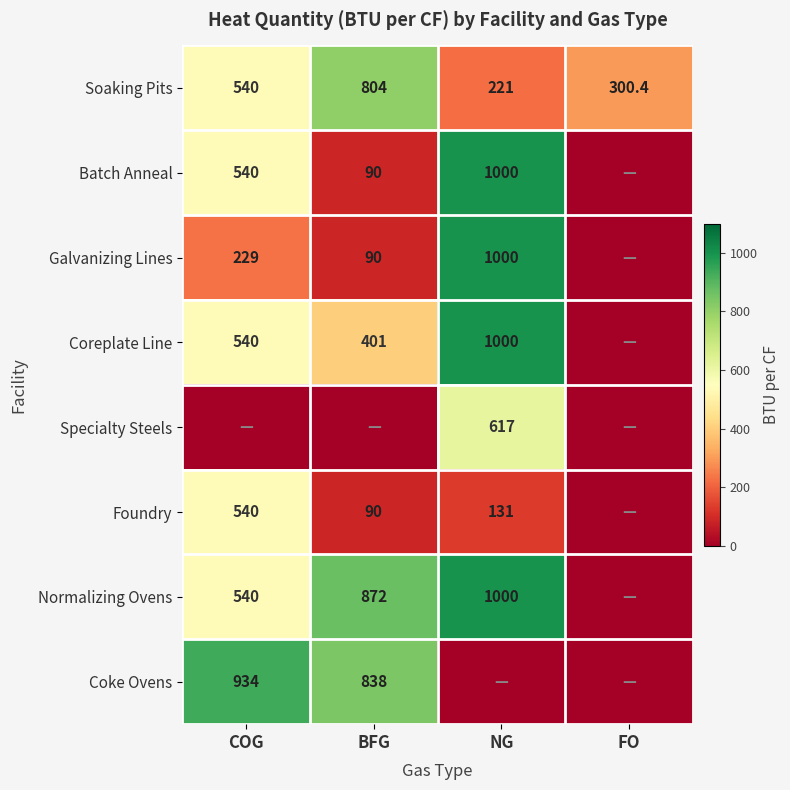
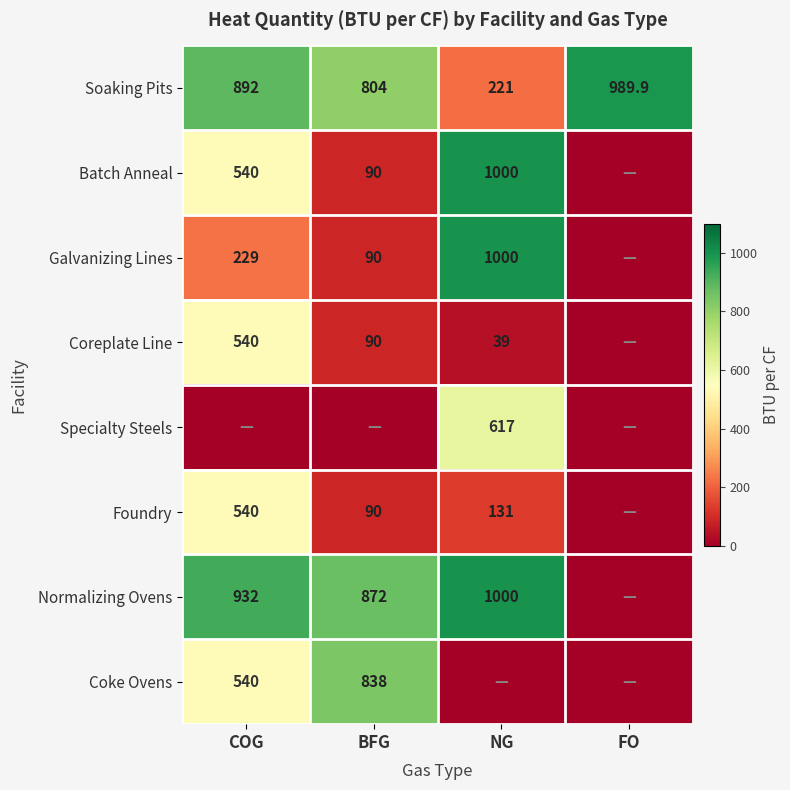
Soaking Pits, COG: 540 -> 892
Soaking Pits, FO: 300.4 -> 989.9
Coreplate Line, BFG: 401 -> 90
Coreplate Line, NG: 1000 -> 39
Normalizing Ovens, COG: 540 -> 932
Coke Ovens, COG: 934 -> 540
